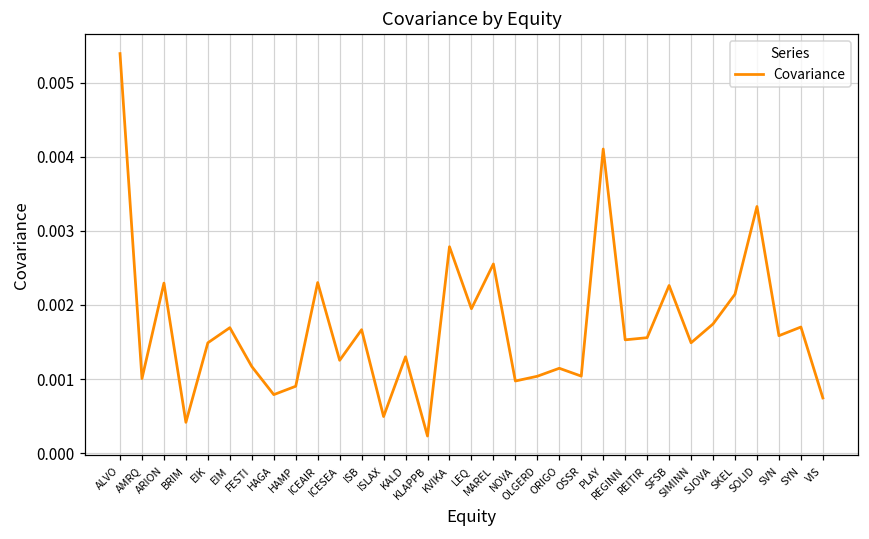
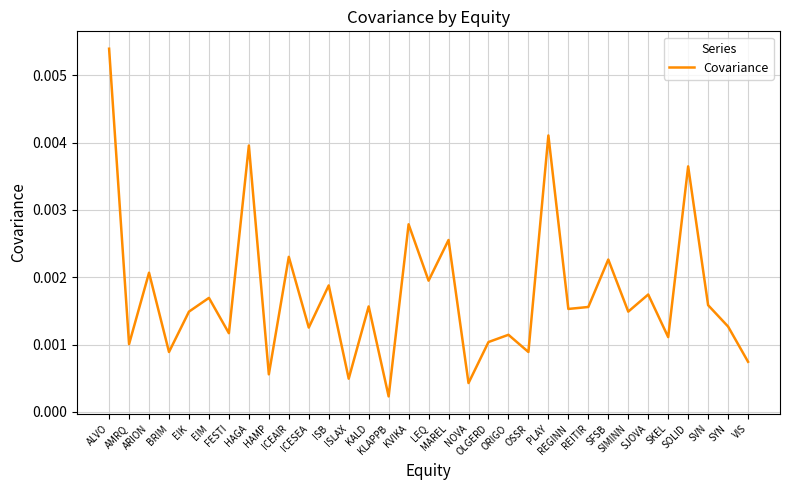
ARION: 0.0023 -> 0.0021
BRIM: 0.0004 -> 0.0009
HAGA: 0.0008 -> 0.0040
HAMP: 0.0009 -> 0.0006
ISB: 0.0017 -> 0.0019
KALD: 0.0013 -> 0.0016
NOVA: 0.0010 -> 0.0004
OSSR: 0.0010 -> 0.0009
SKEL: 0.0021 -> 0.0011
SOLID: 0.0033 -> 0.0036
SYN: 0.0017 -> 0.0013
